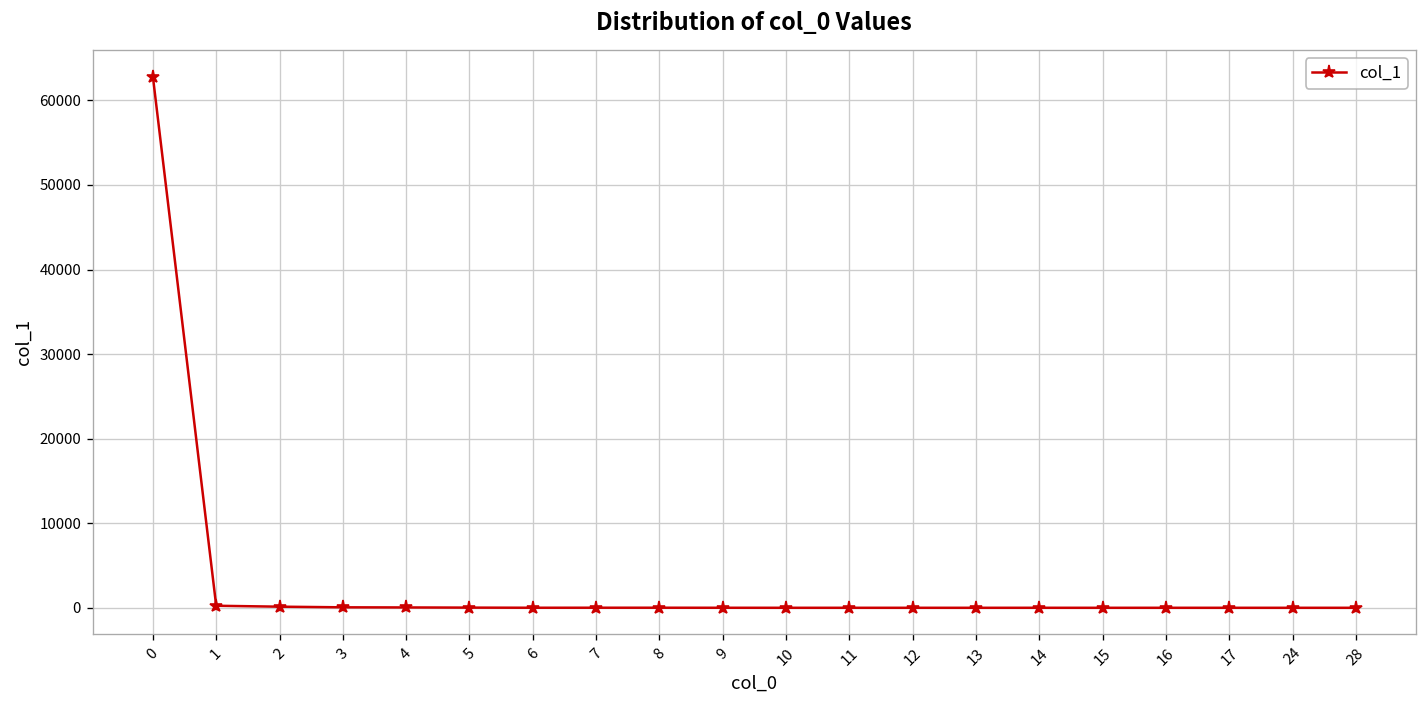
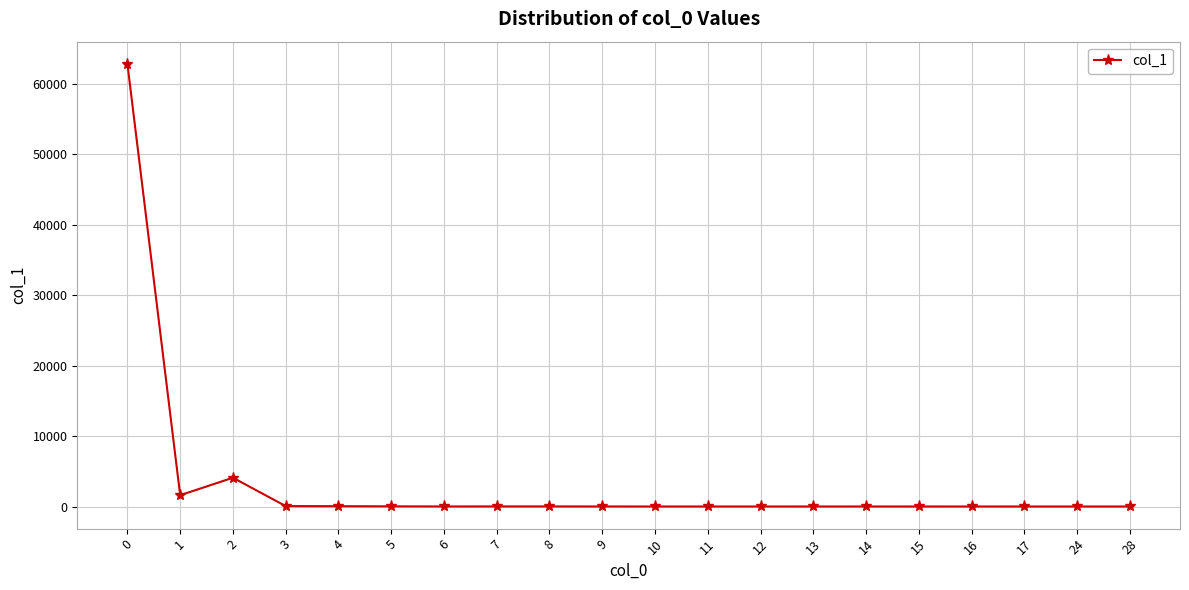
1: 0 -> 2000
2: 0 -> 4000
